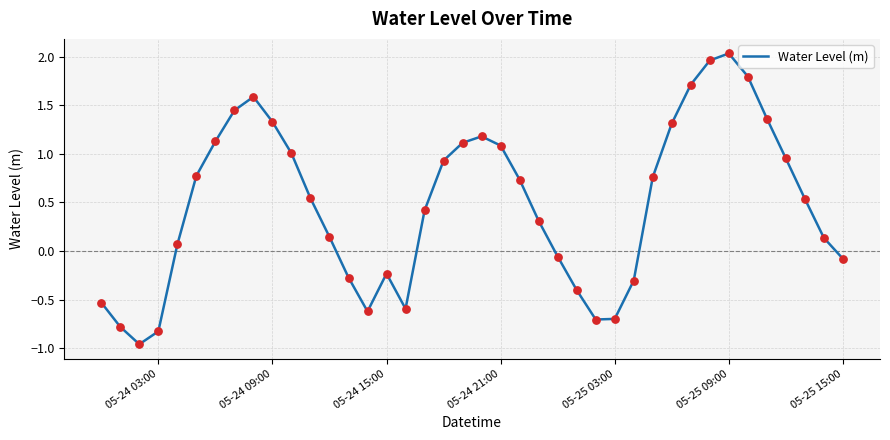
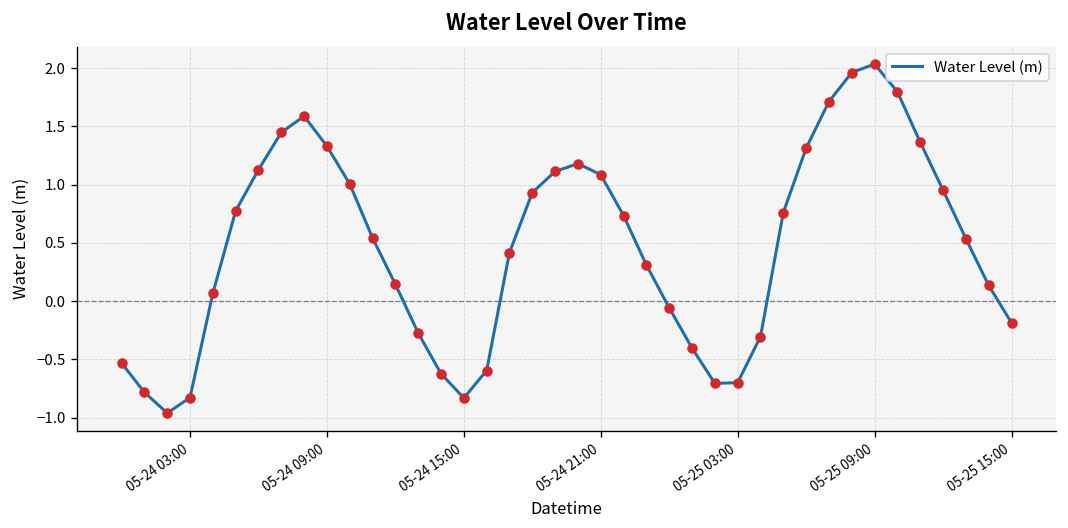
05-24 15:00: -0.2 -> -0.8
05-25 15:00: -0.1 -> -0.2
